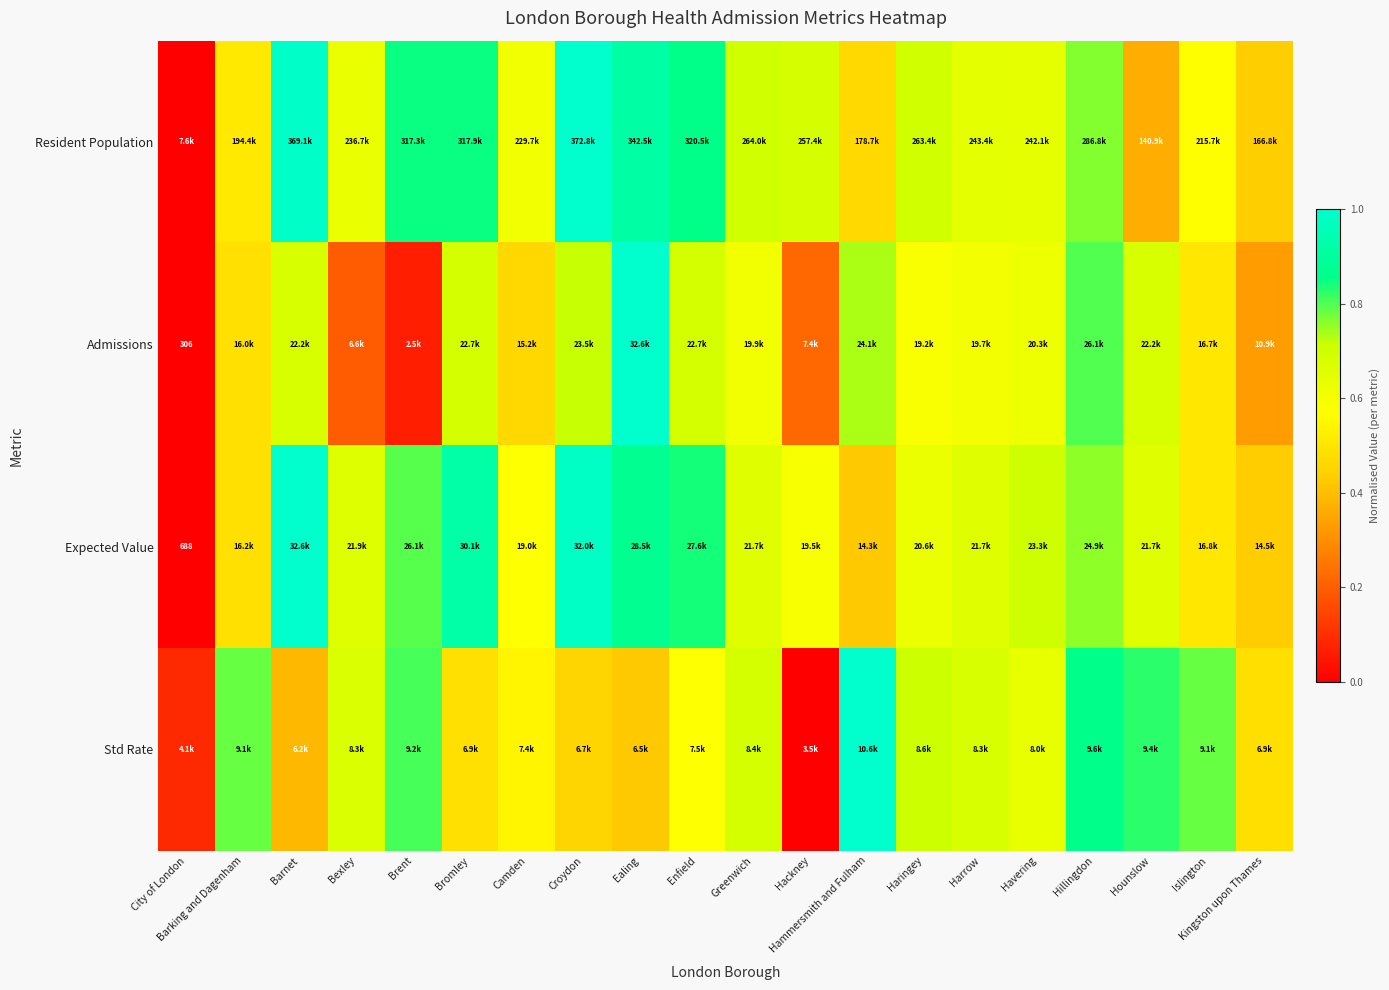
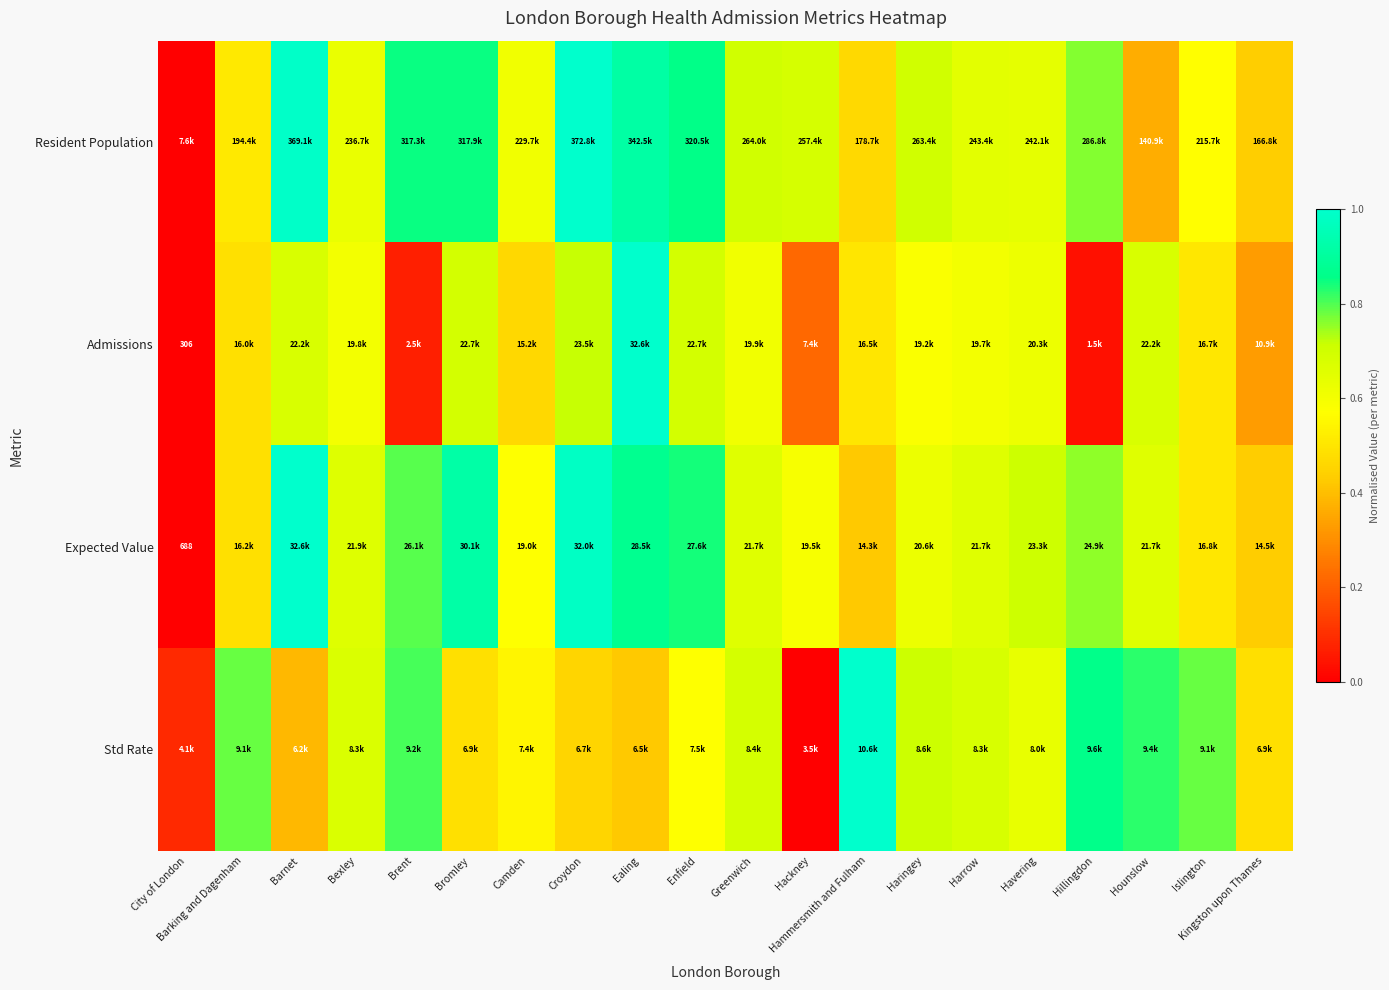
Admissions, Bexley: 6.6k -> 19.8k
Admissions, Hammersmith and Fulham: 24.1k -> 16.5k
Admissions, Hillingdon: 26.1k -> 1.5k
